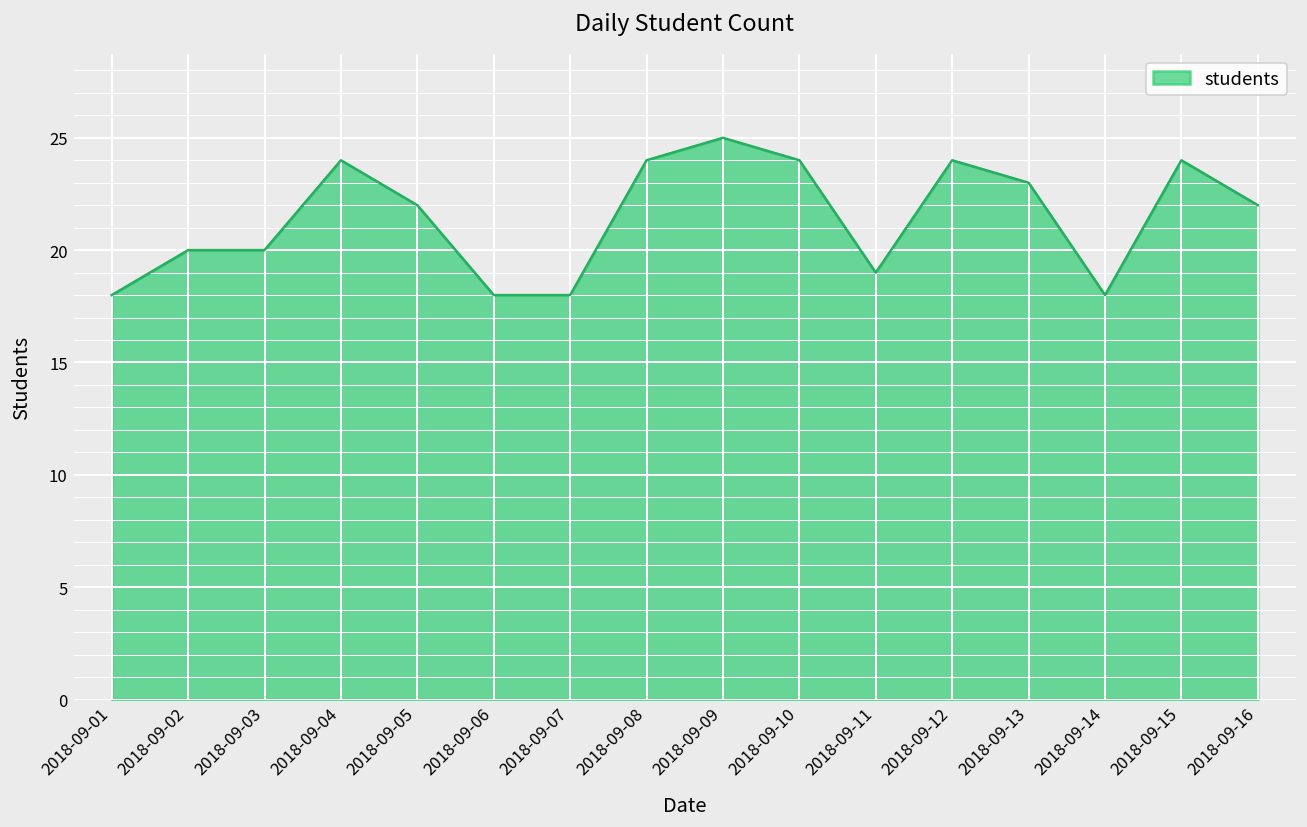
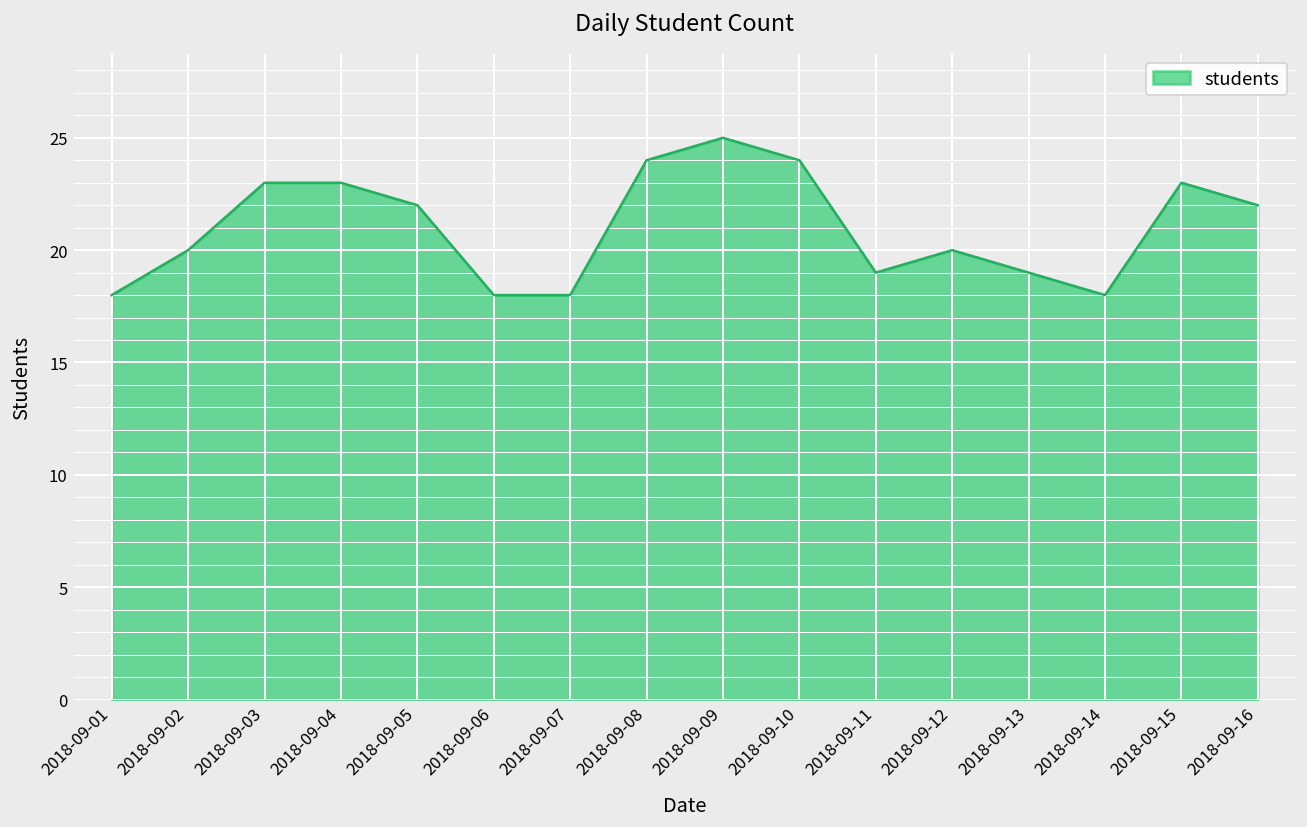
2018-09-03: 20 -> 23
2018-09-04: 24 -> 23
2018-09-12: 24 -> 20
2018-09-13: 23 -> 19
2018-09-15: 24 -> 23
